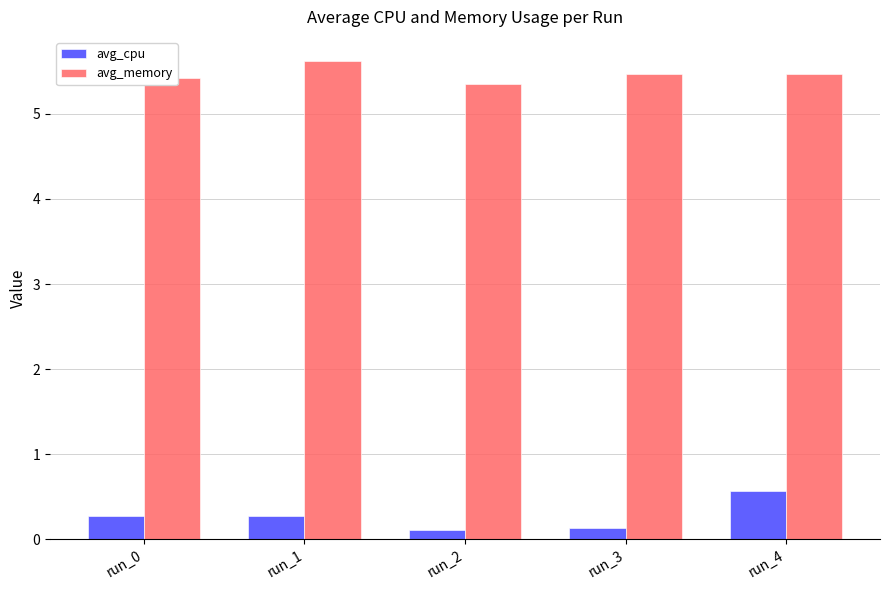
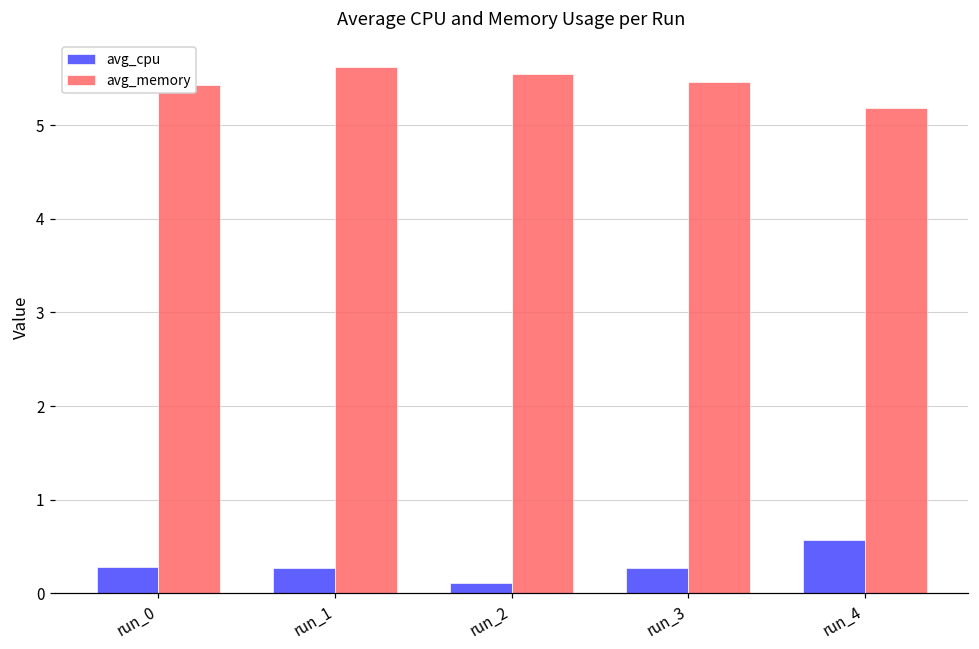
avg_memory, run_2: 5.3 -> 5.5
avg_cpu, run_3: 0.1 -> 0.3
avg_memory, run_4: 5.5 -> 5.2
